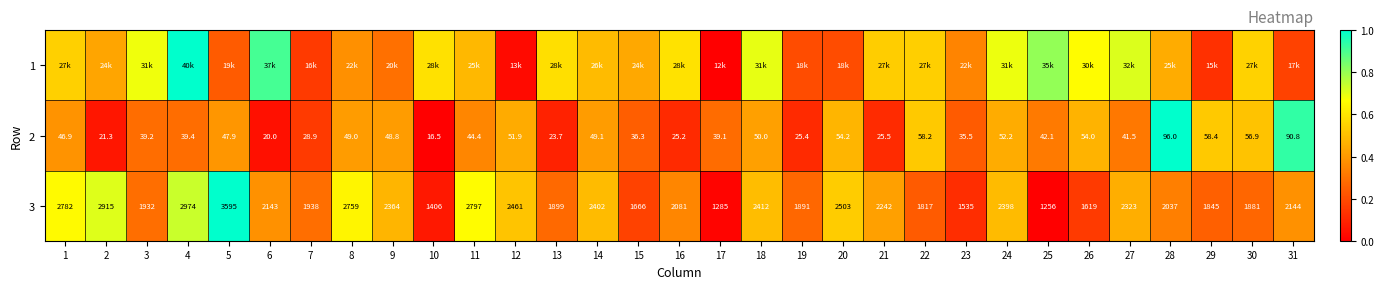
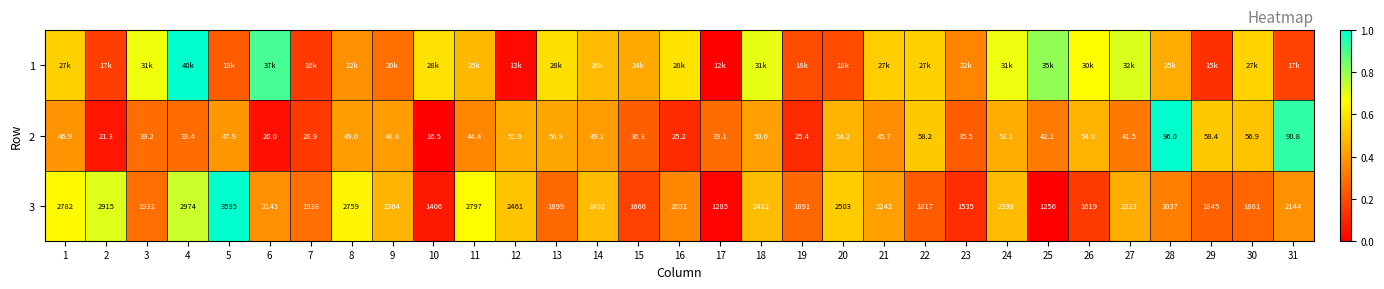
1, 2: 24k -> 17k
2, 13: 23.7 -> 50.9
2, 21: 25.5 -> 45.7
